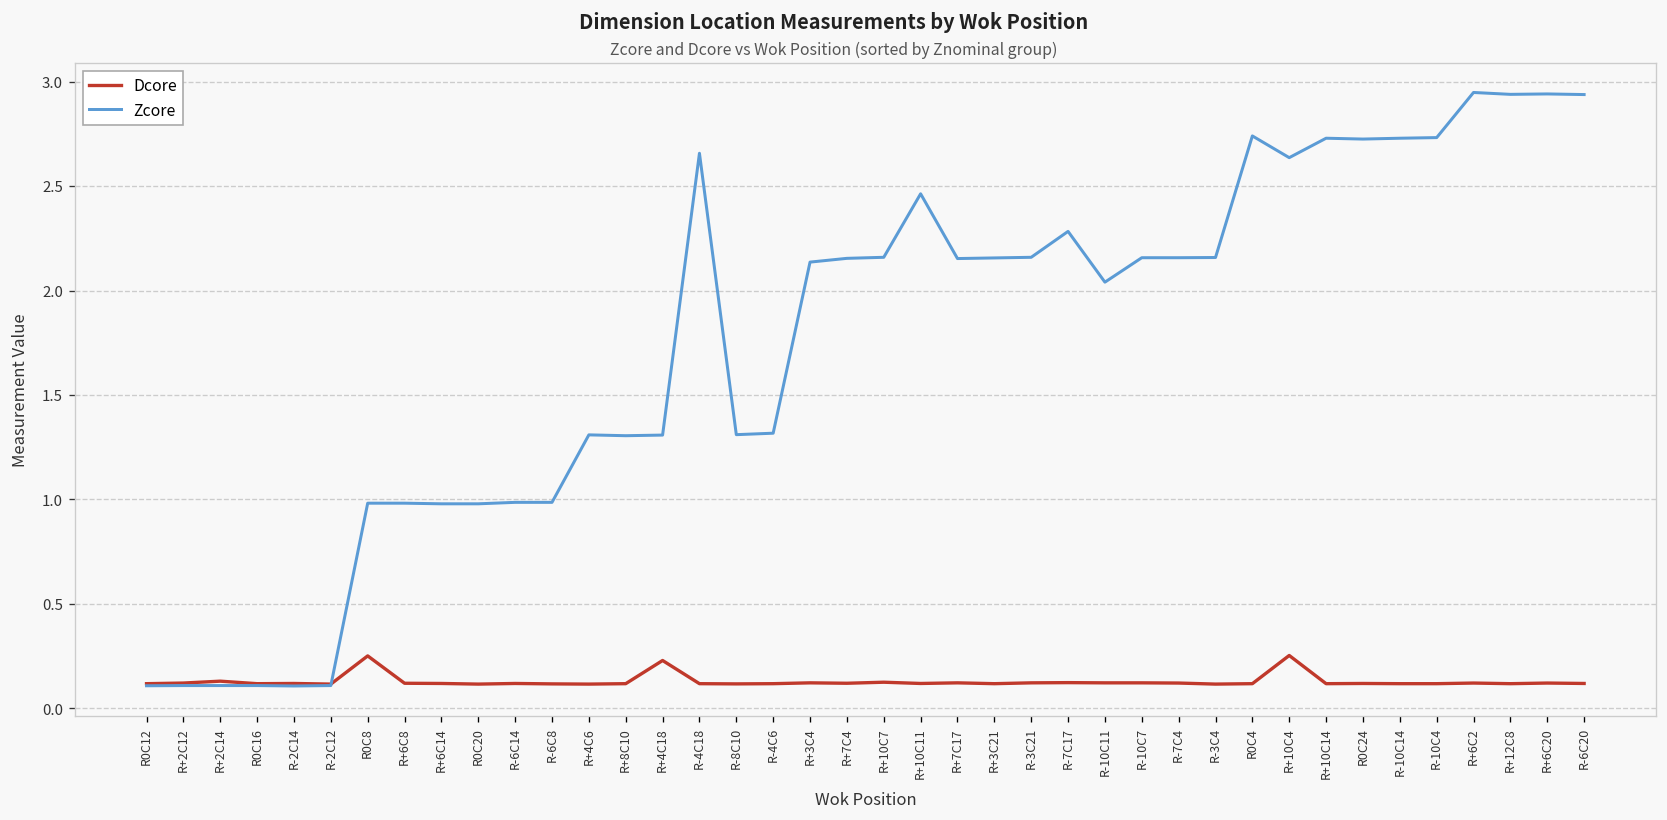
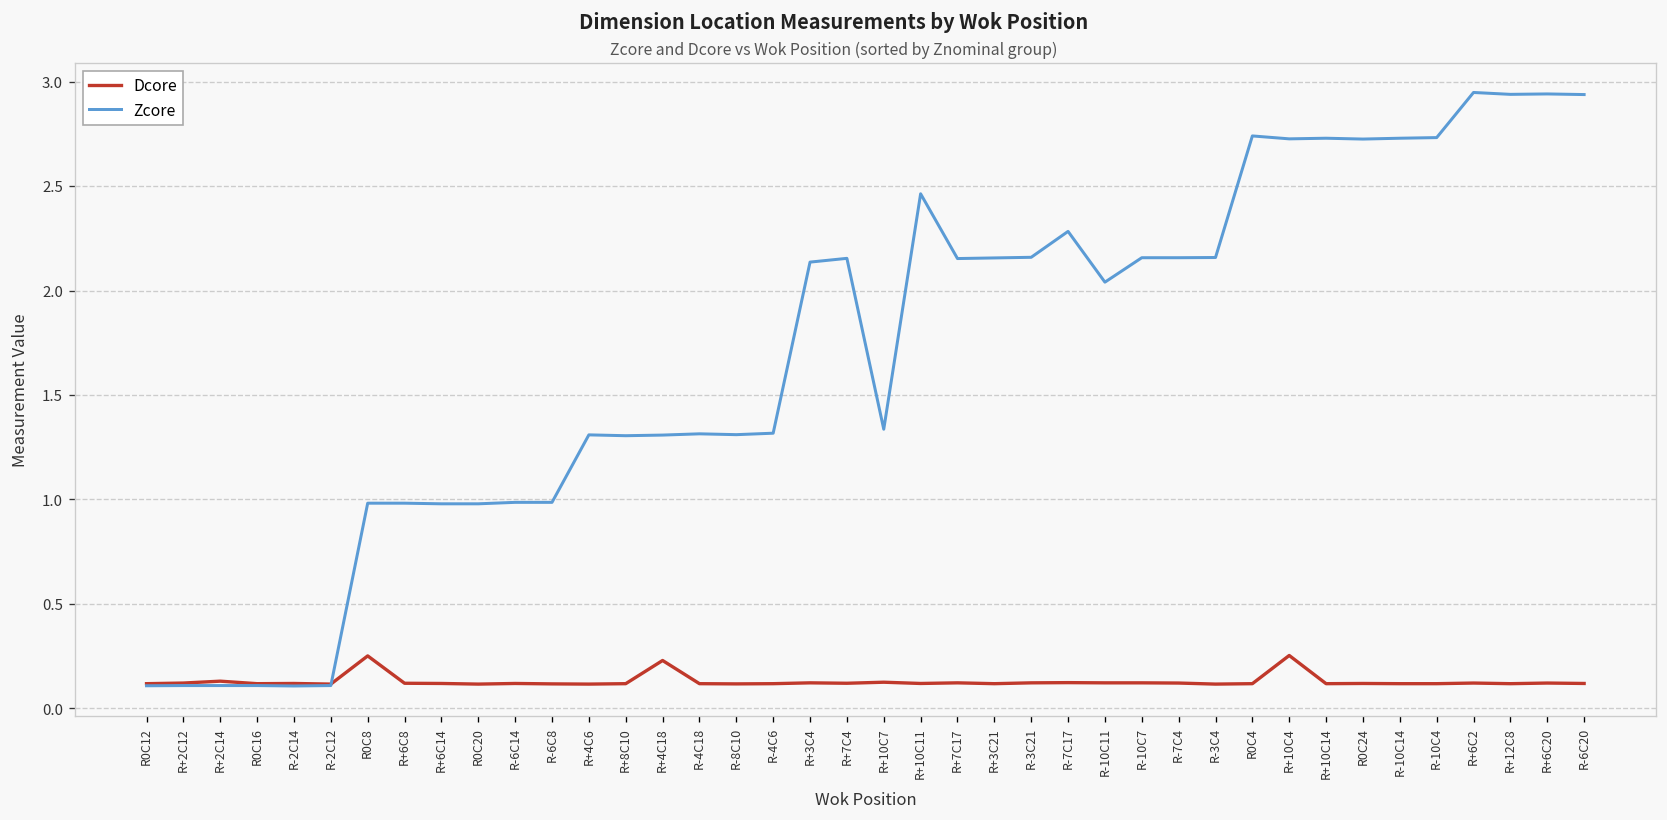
Zcore, R-4C18: 2.66 -> 1.31
Zcore, R+10C7: 2.16 -> 1.34
Zcore, R+10C4: 2.64 -> 2.73
